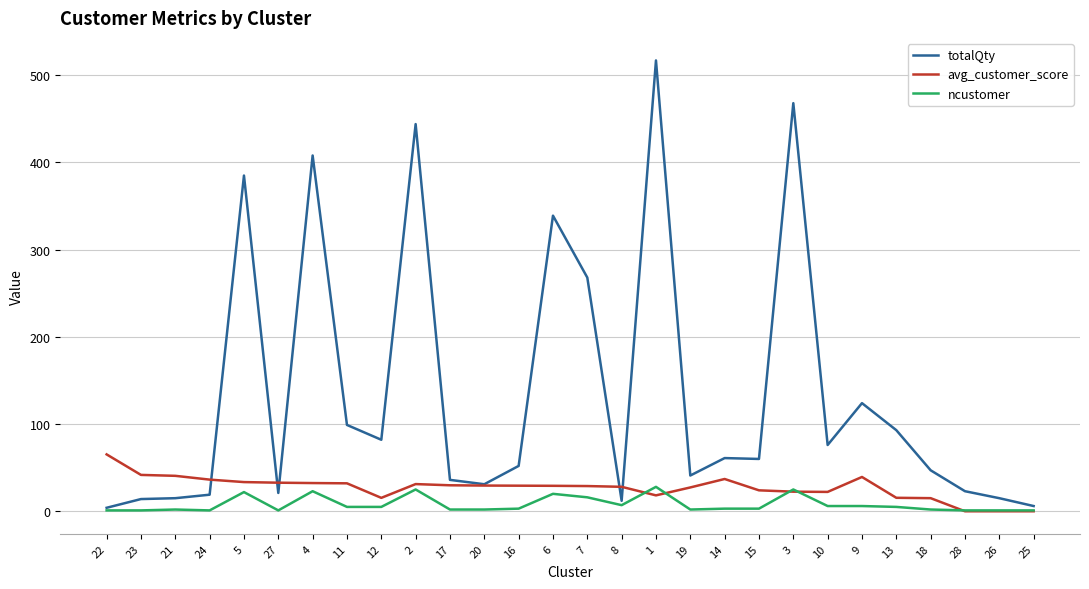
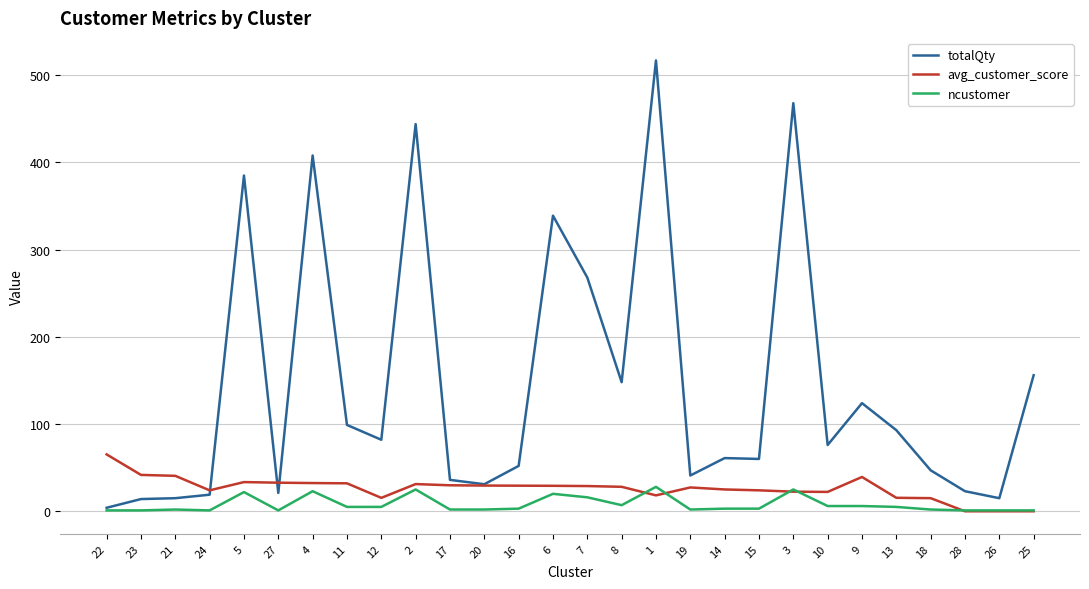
avg_customer_score, 24: 40 -> 20
totalQty, 8: 10 -> 150
avg_customer_score, 14: 40 -> 30
totalQty, 25: 10 -> 160
